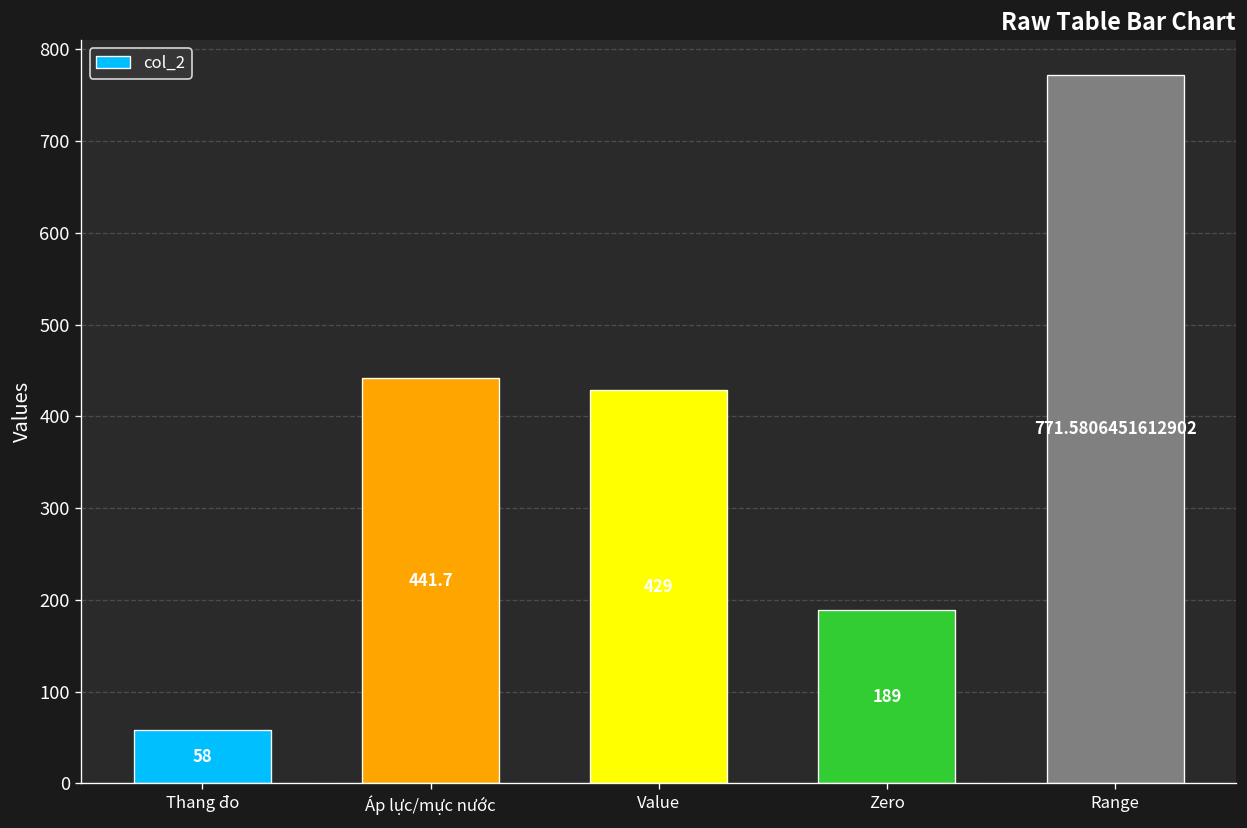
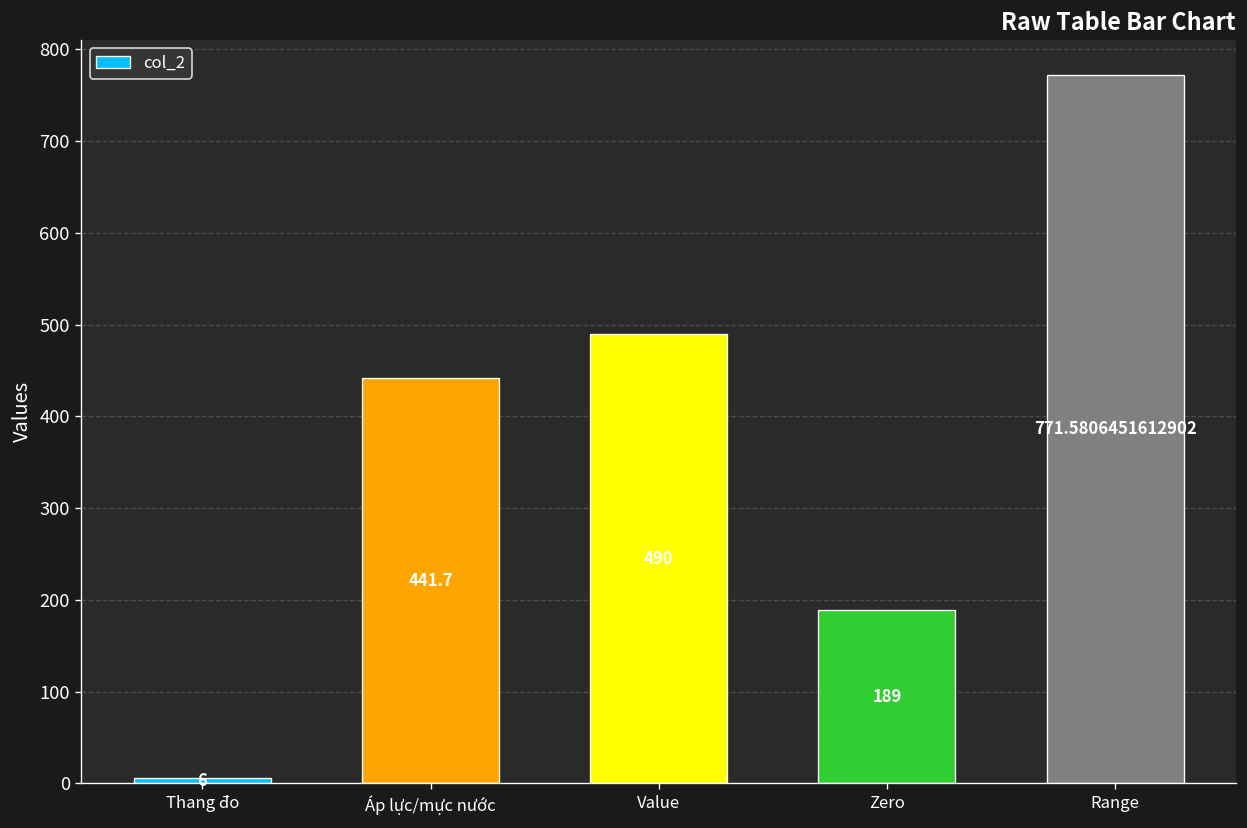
Thang đo: 58 -> 6
Value: 429 -> 490
